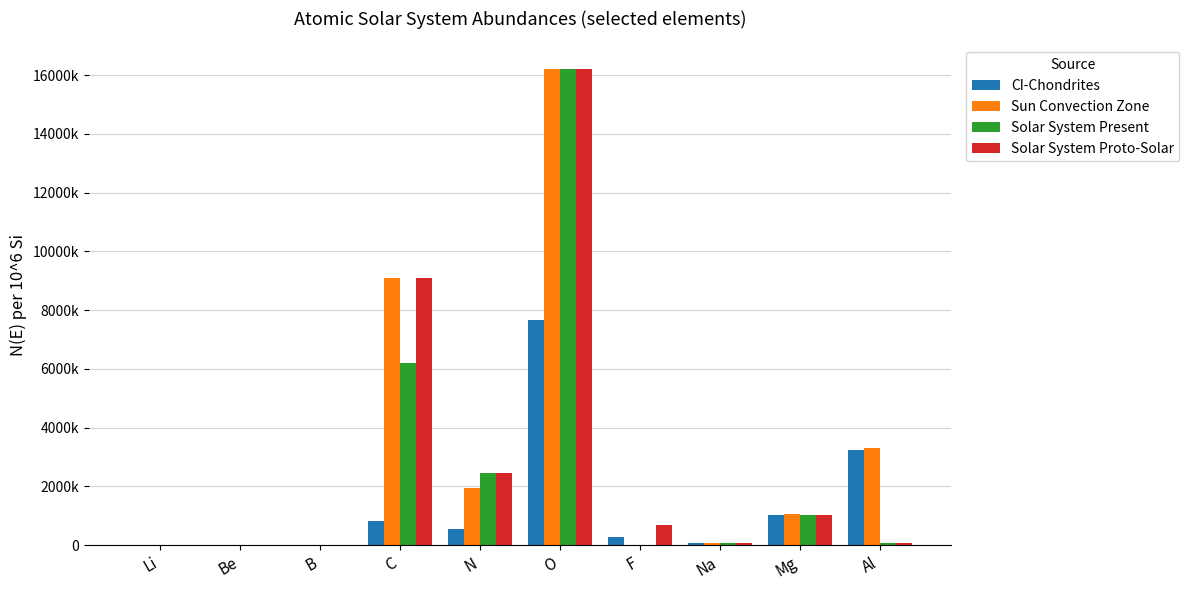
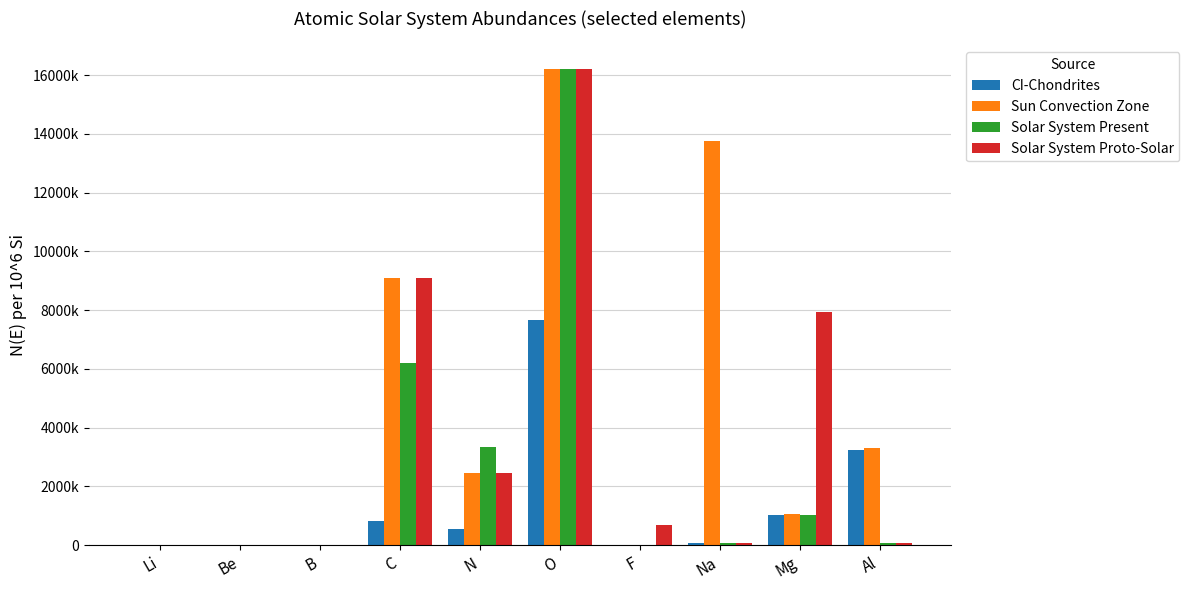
Sun Convection Zone, N: 1900000 -> 2500000
Solar System Present, N: 2400000 -> 3300000
CI-Chondrites, F: 300000 -> 0
Sun Convection Zone, Na: 100000 -> 13700000
Solar System Proto-Solar, Mg: 1000000 -> 7900000
